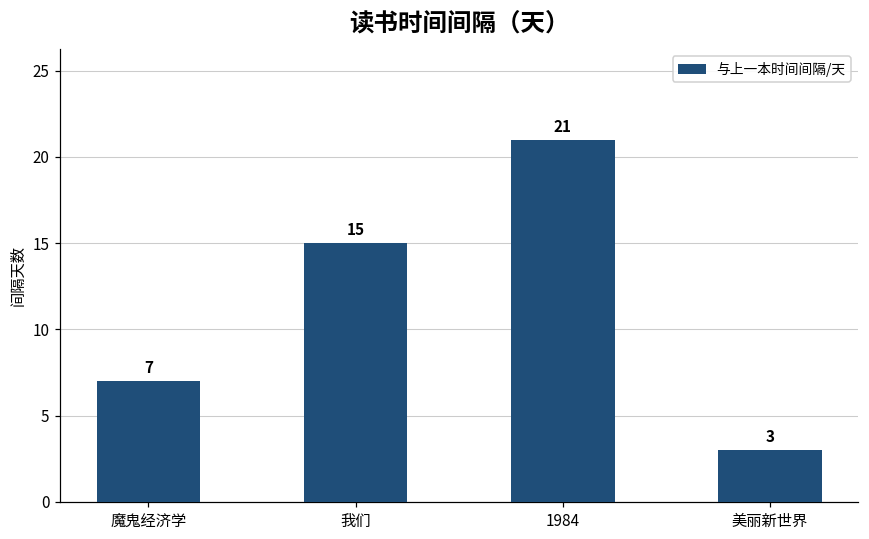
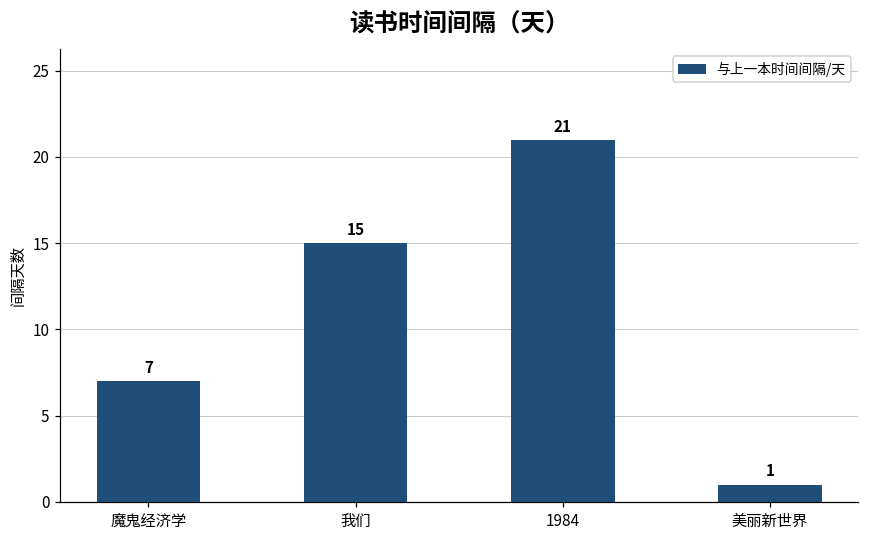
美丽新世界: 3 -> 1
